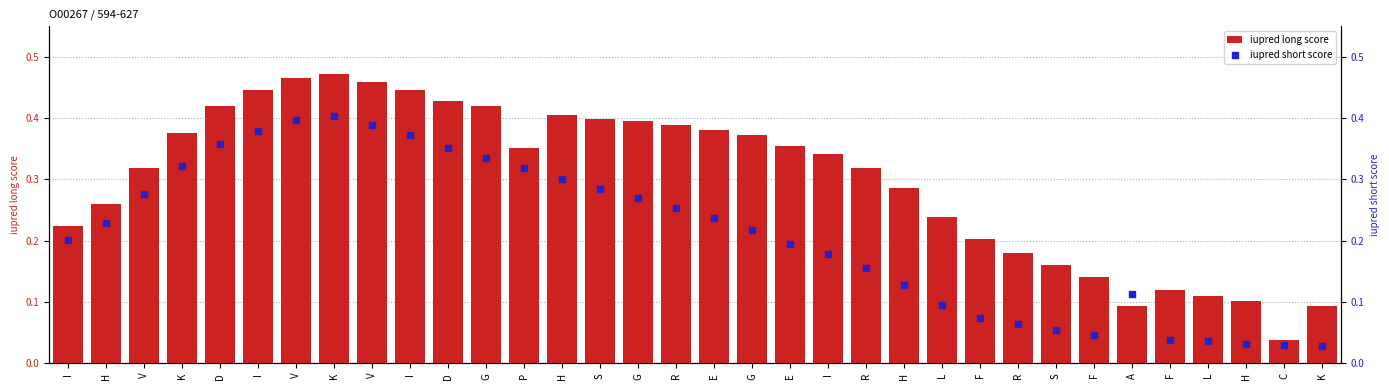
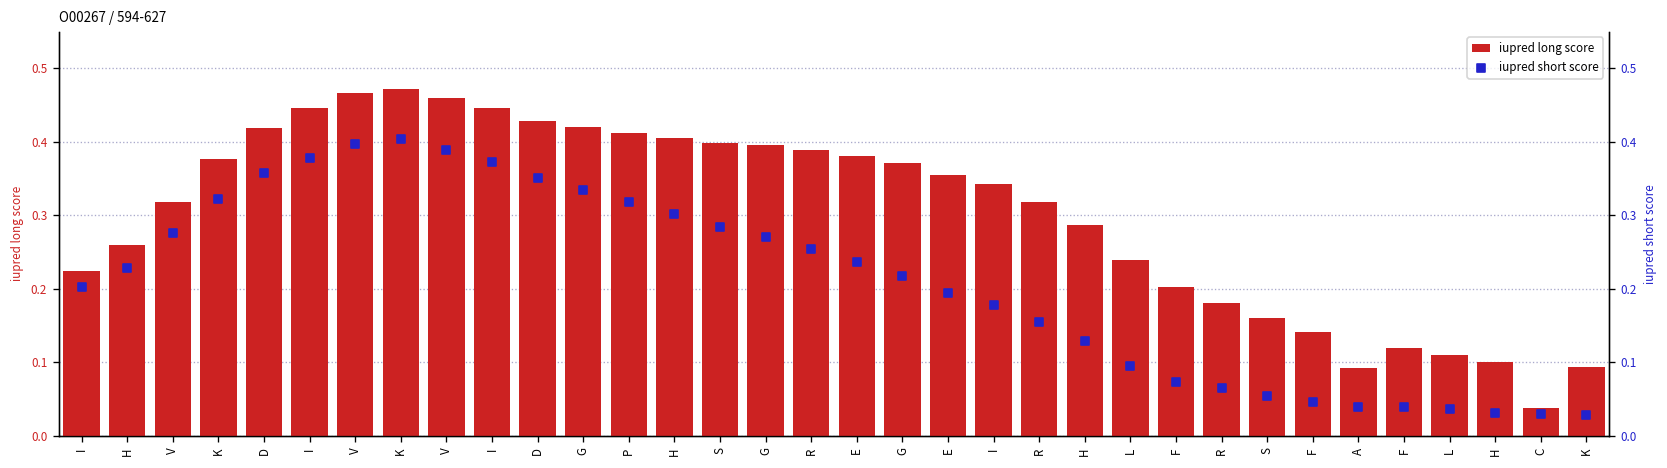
iupred long score, P: 0.35 -> 0.41
iupred short score, A: 0.11 -> 0.04
